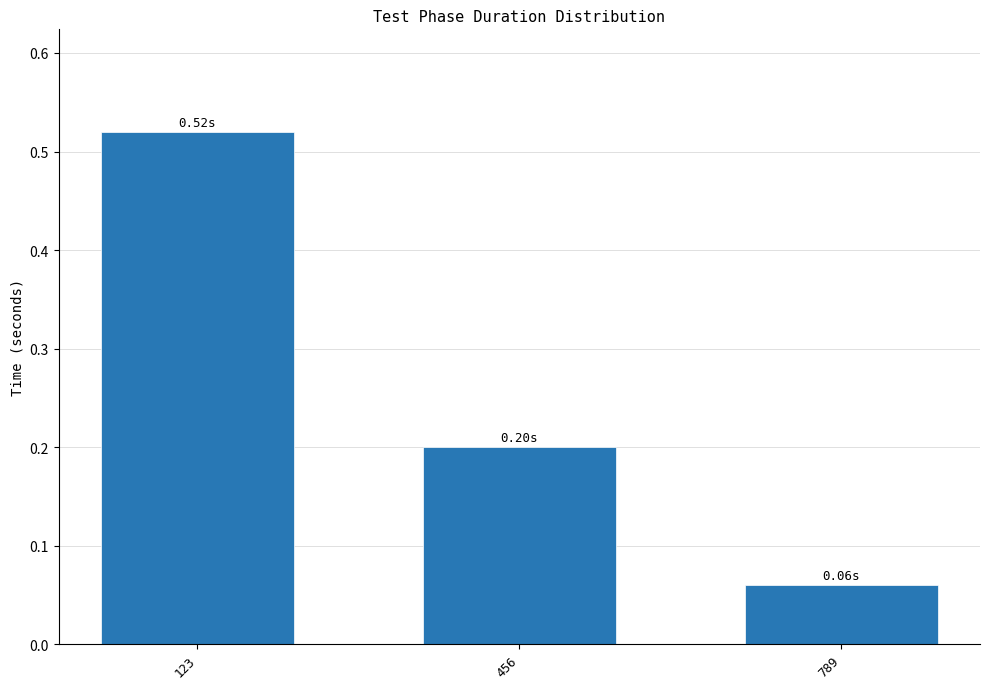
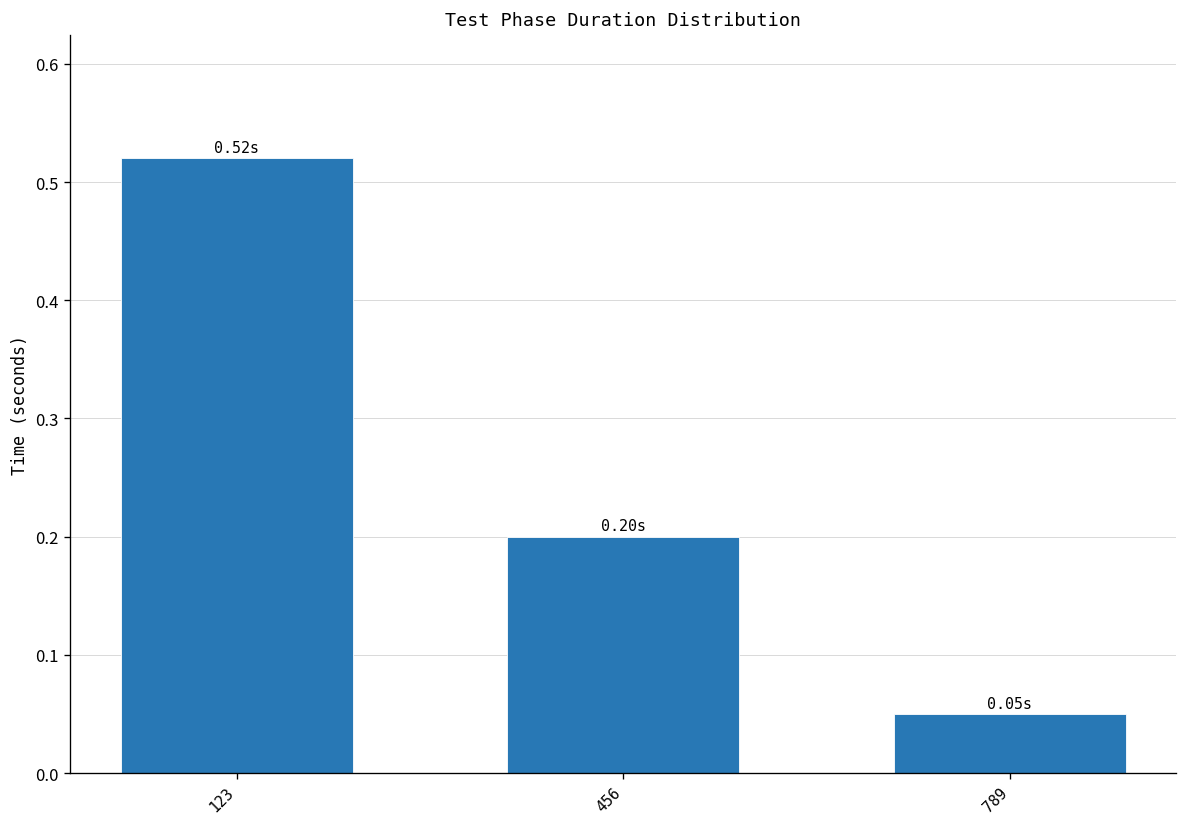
789: 0.06s -> 0.05s
